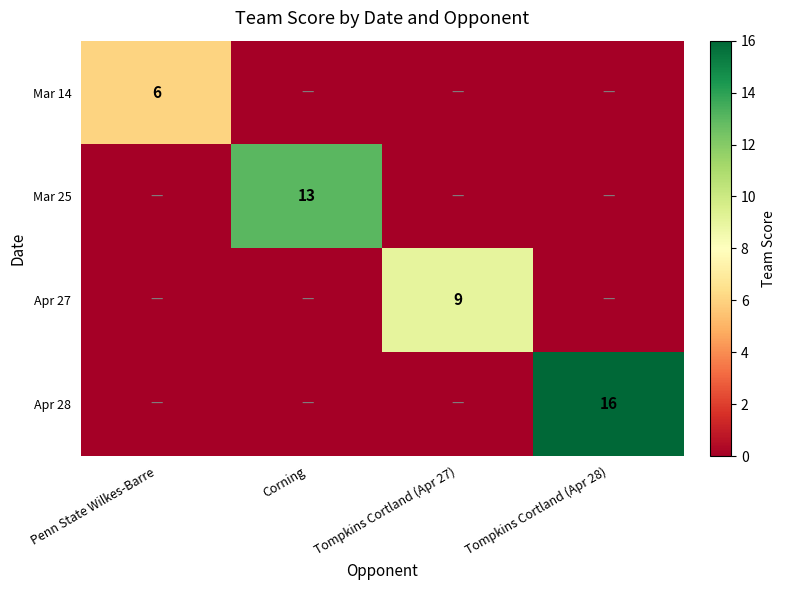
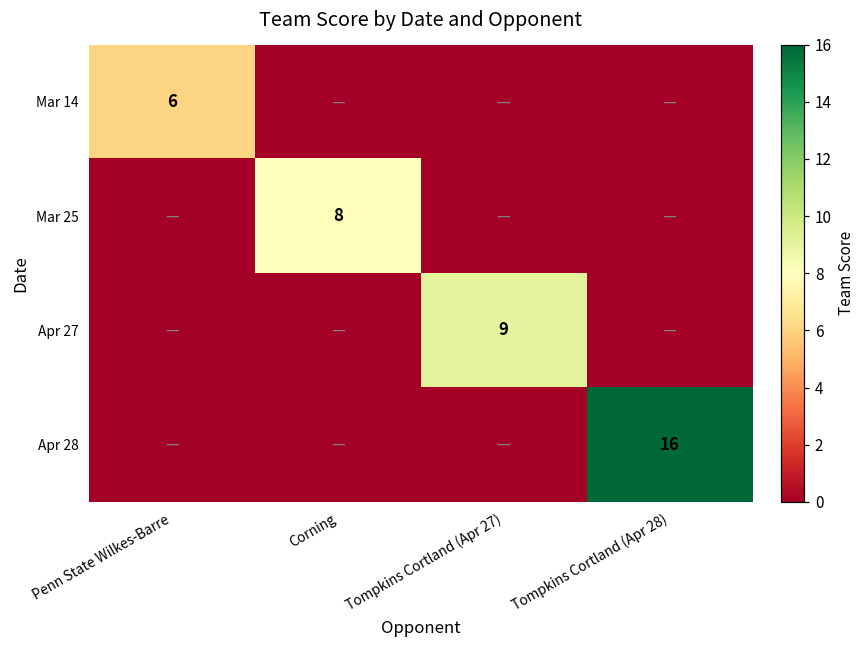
Mar 25, Corning: 13 -> 8
